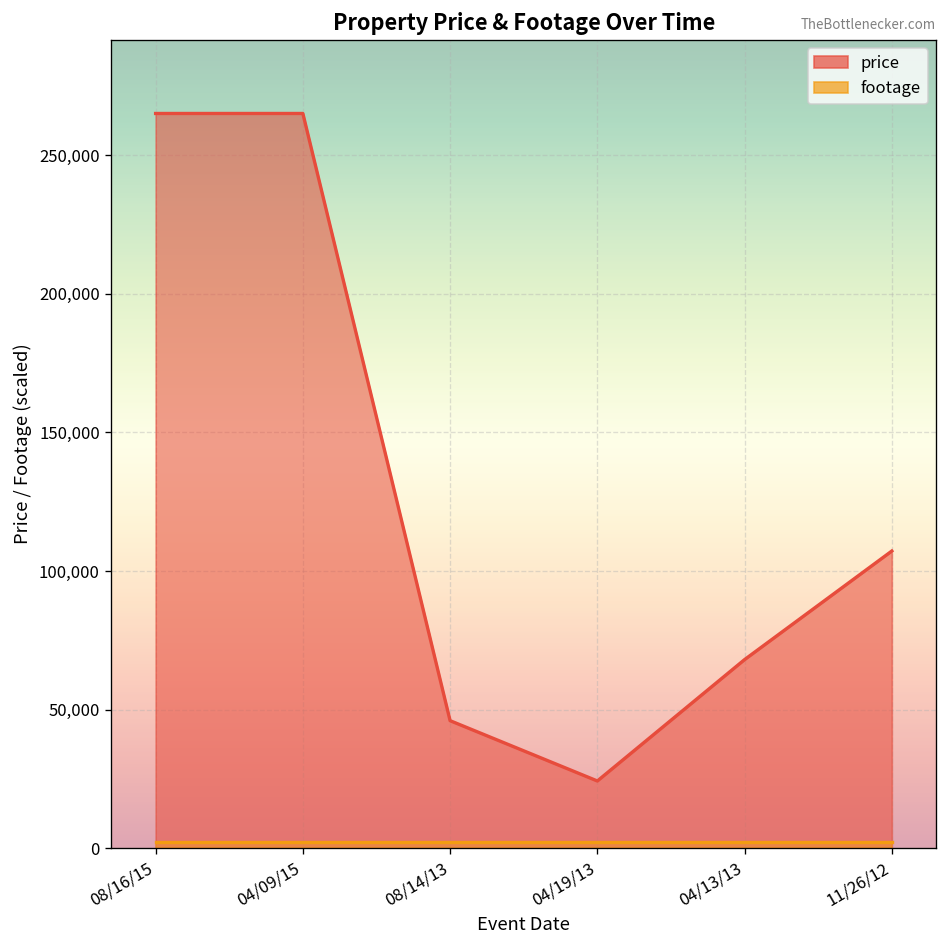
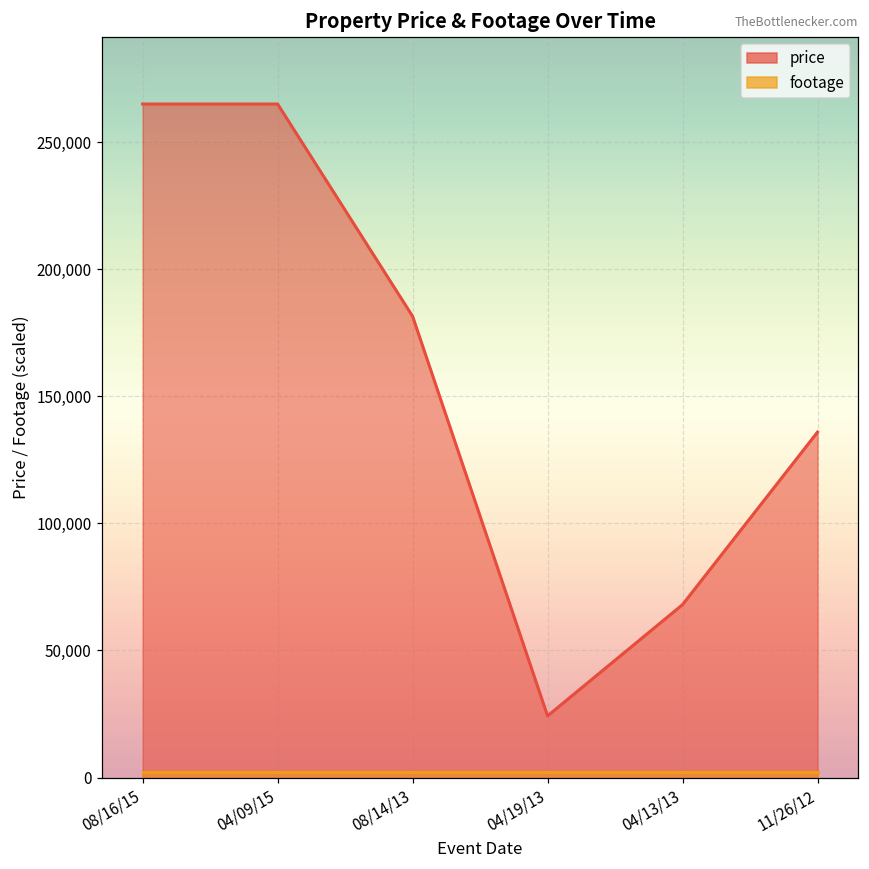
price, 08/14/13: 46,000 -> 181,000
price, 11/26/12: 107,000 -> 136,000
